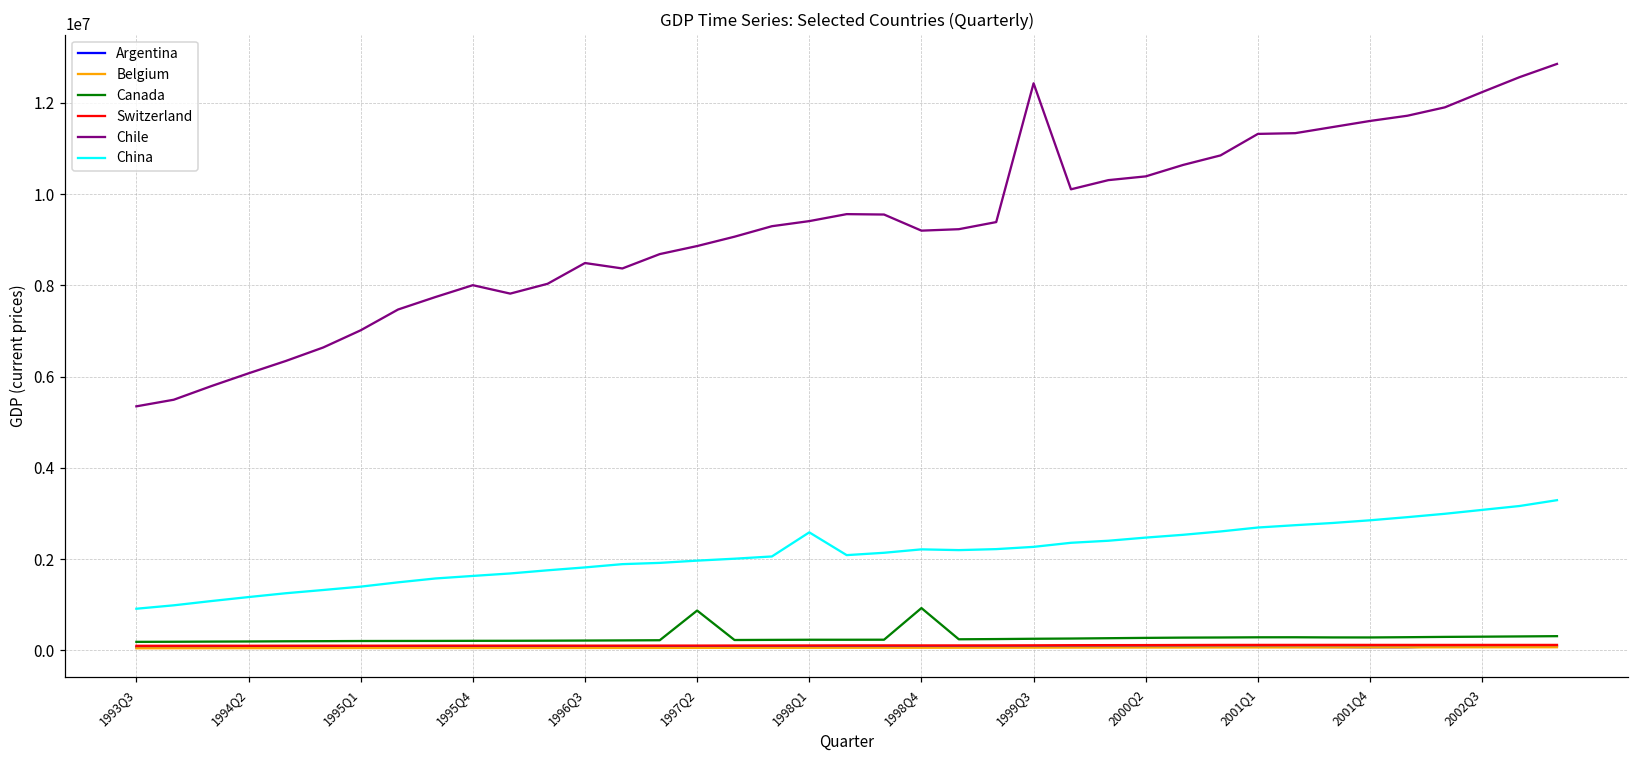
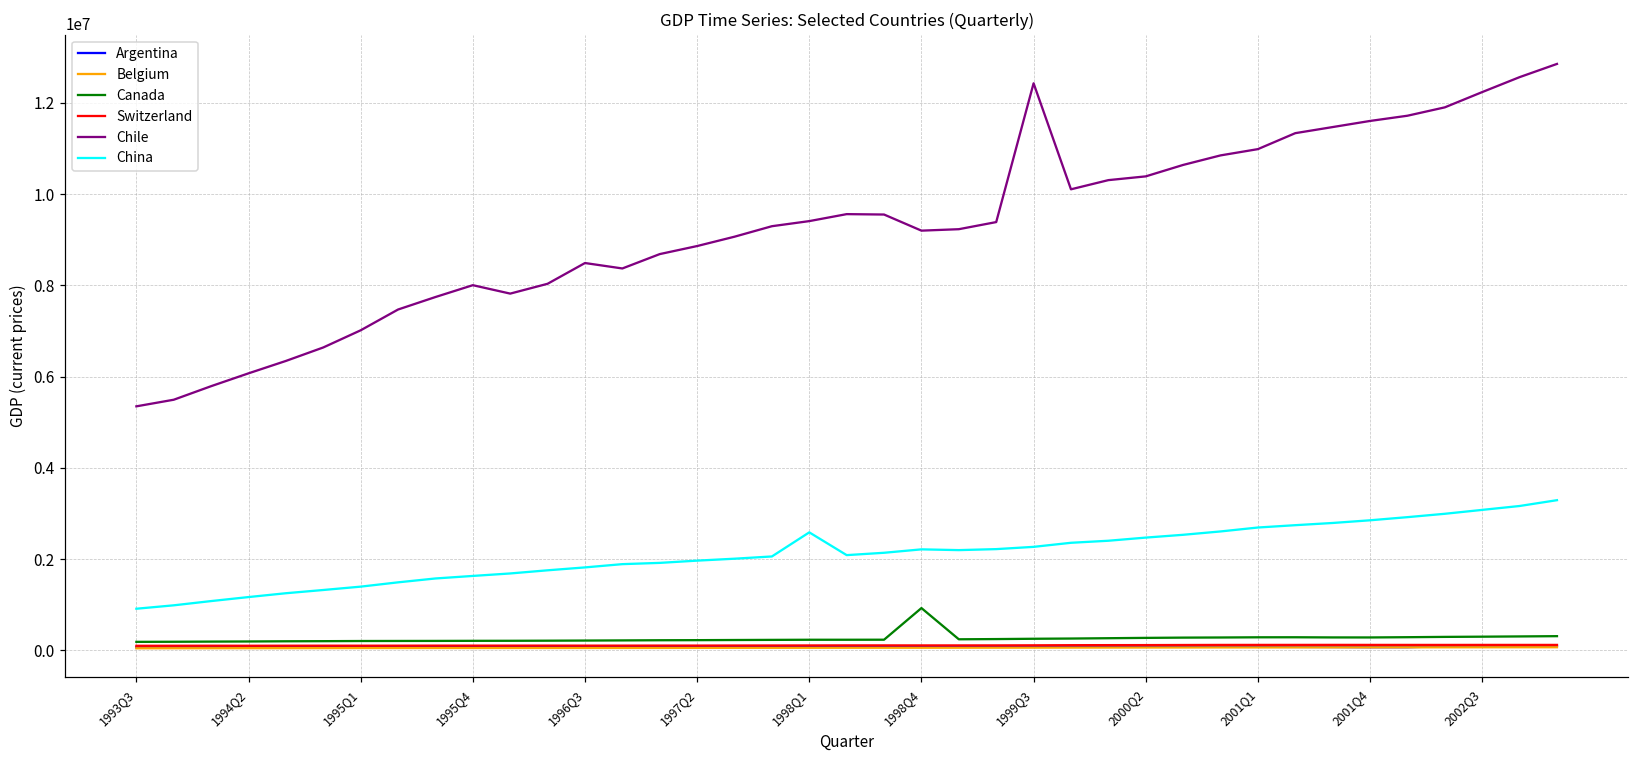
Canada, 1997Q2: 900000 -> 200000
Chile, 2001Q1: 11300000 -> 11000000
